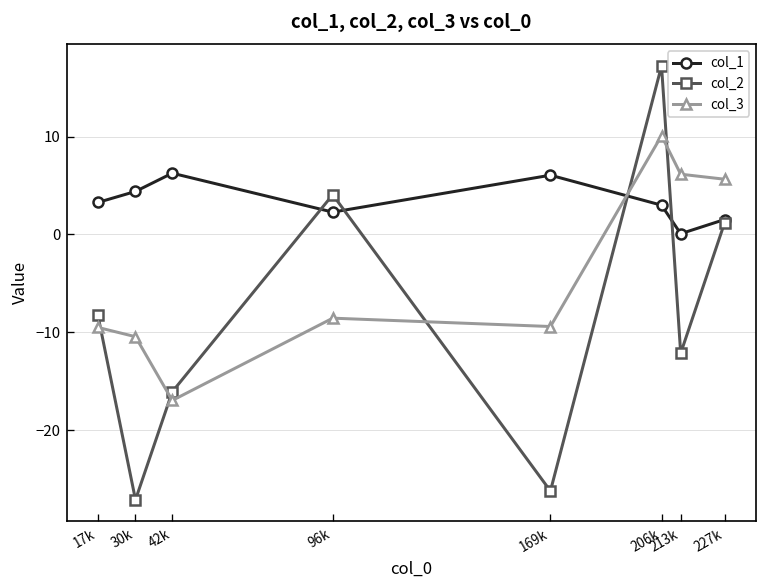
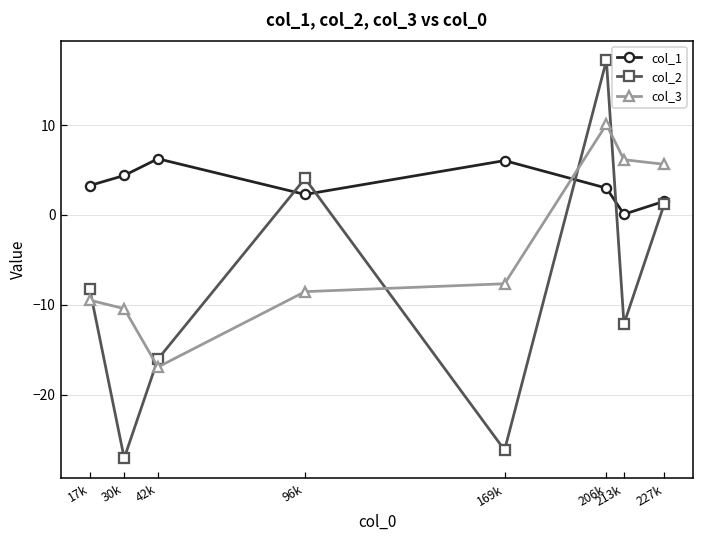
col_3, 169k: -9 -> -8
